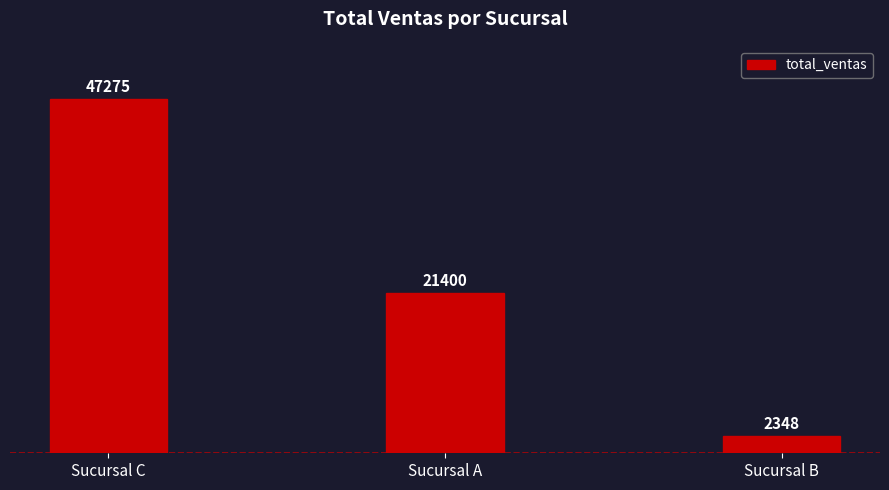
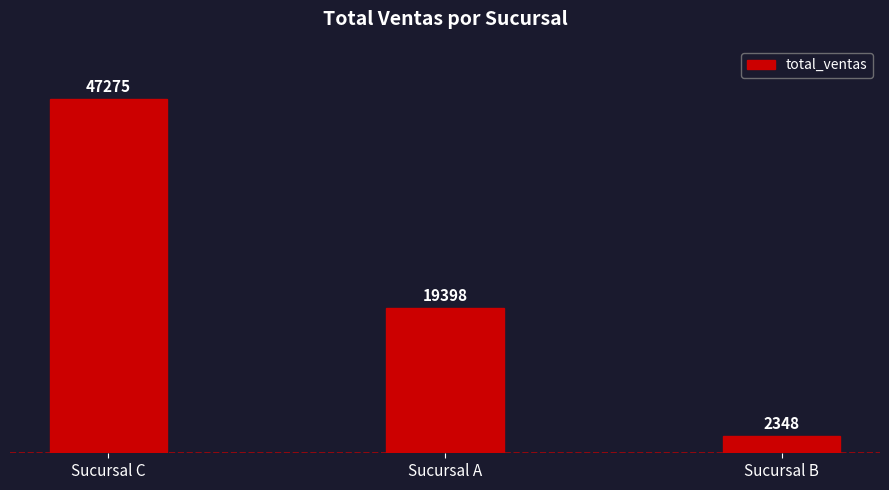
Sucursal A: 21400 -> 19398
